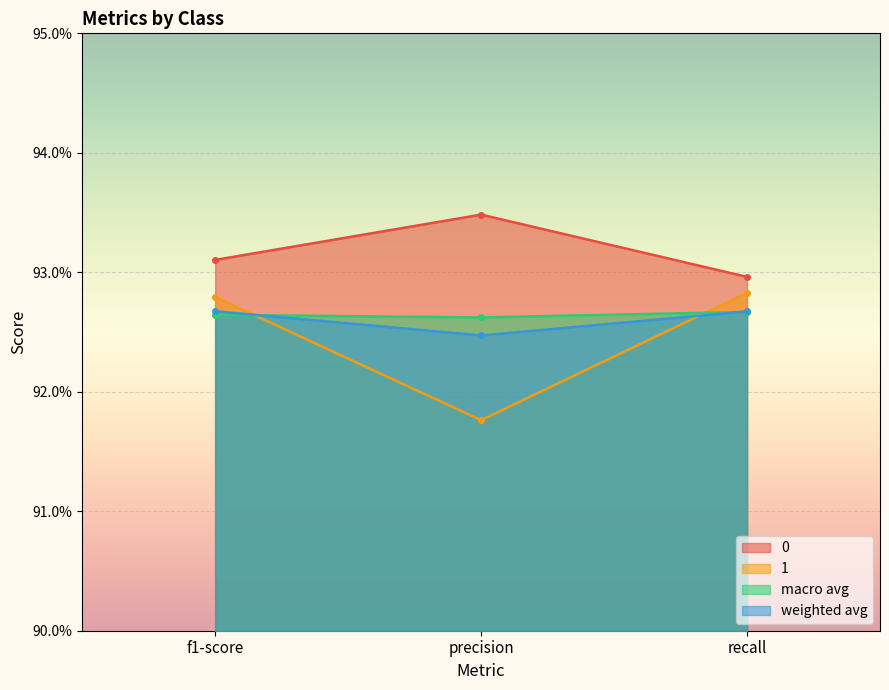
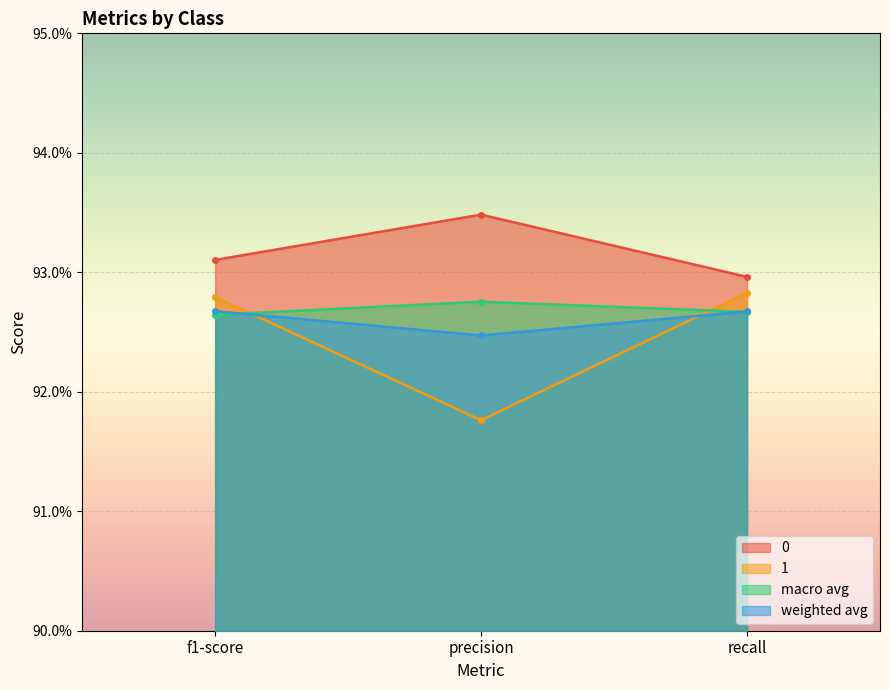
macro avg, precision: 92.62% -> 92.75%
